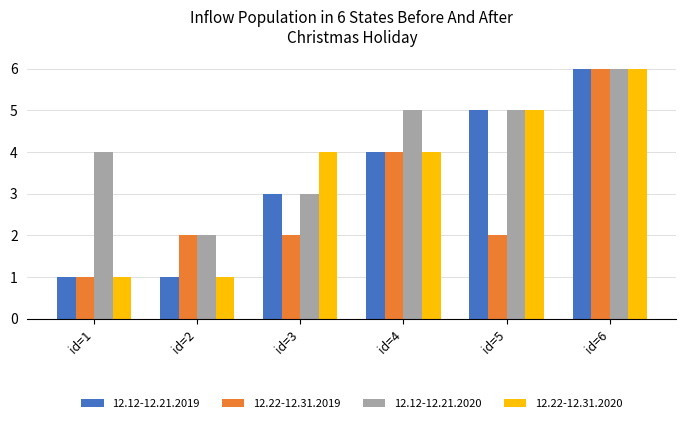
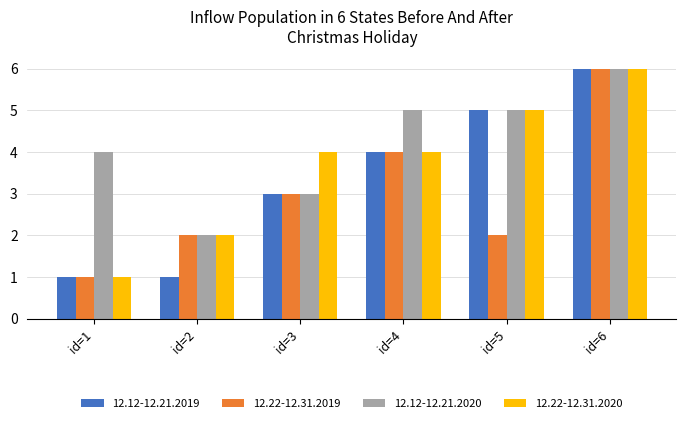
12.22-12.31.2020, id=2: 1 -> 2
12.22-12.31.2019, id=3: 2 -> 3
